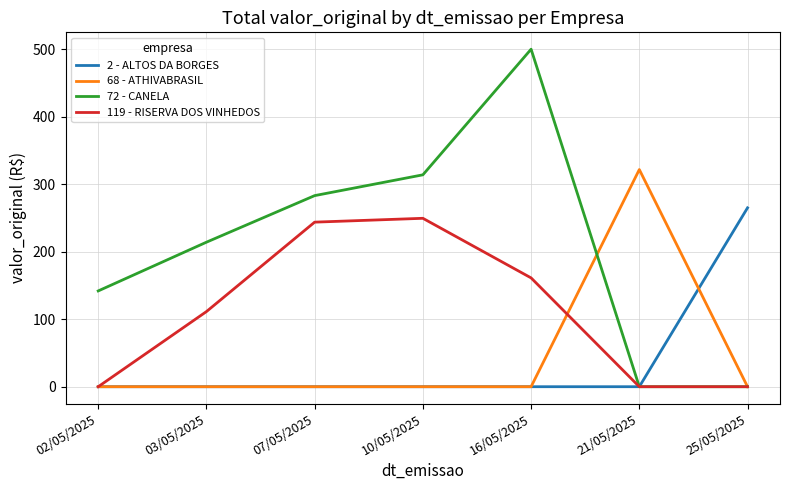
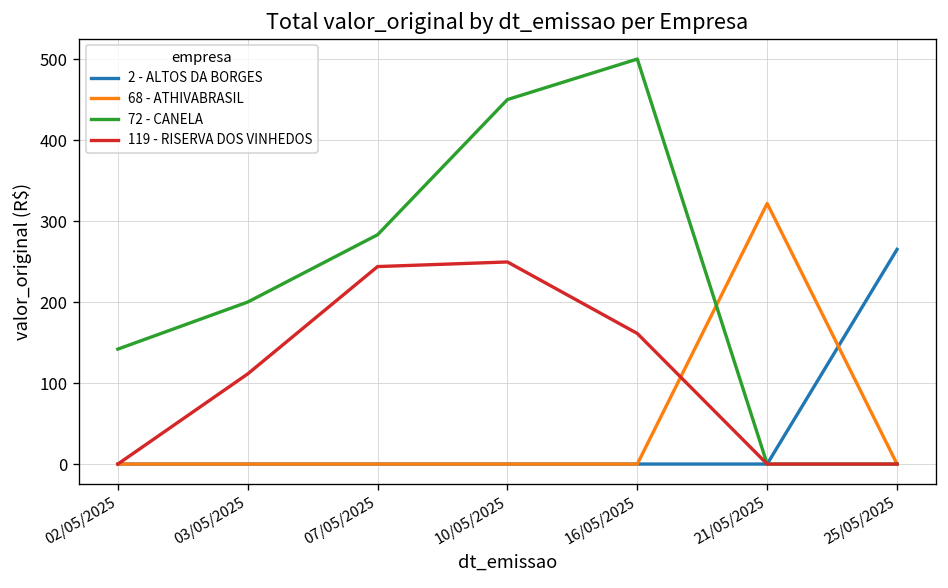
72 - CANELA, 03/05/2025: 210 -> 200
72 - CANELA, 10/05/2025: 310 -> 450
